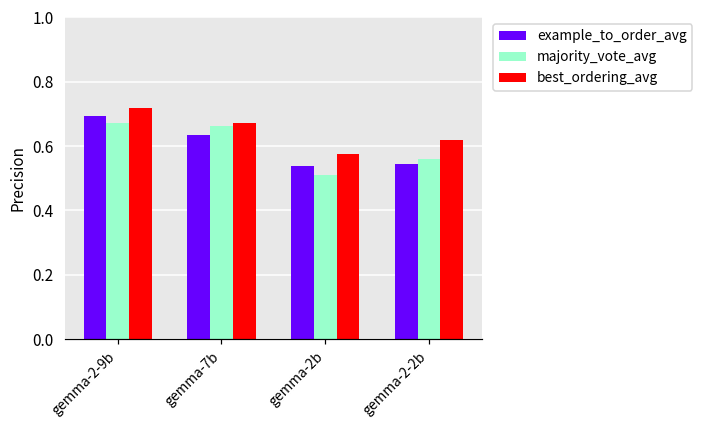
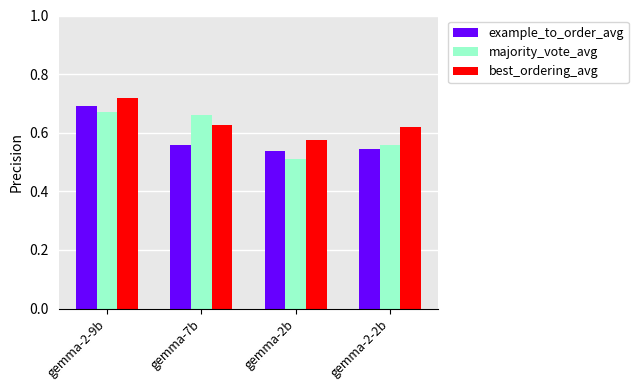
example_to_order_avg, gemma-7b: 0.63 -> 0.56
best_ordering_avg, gemma-7b: 0.67 -> 0.63
